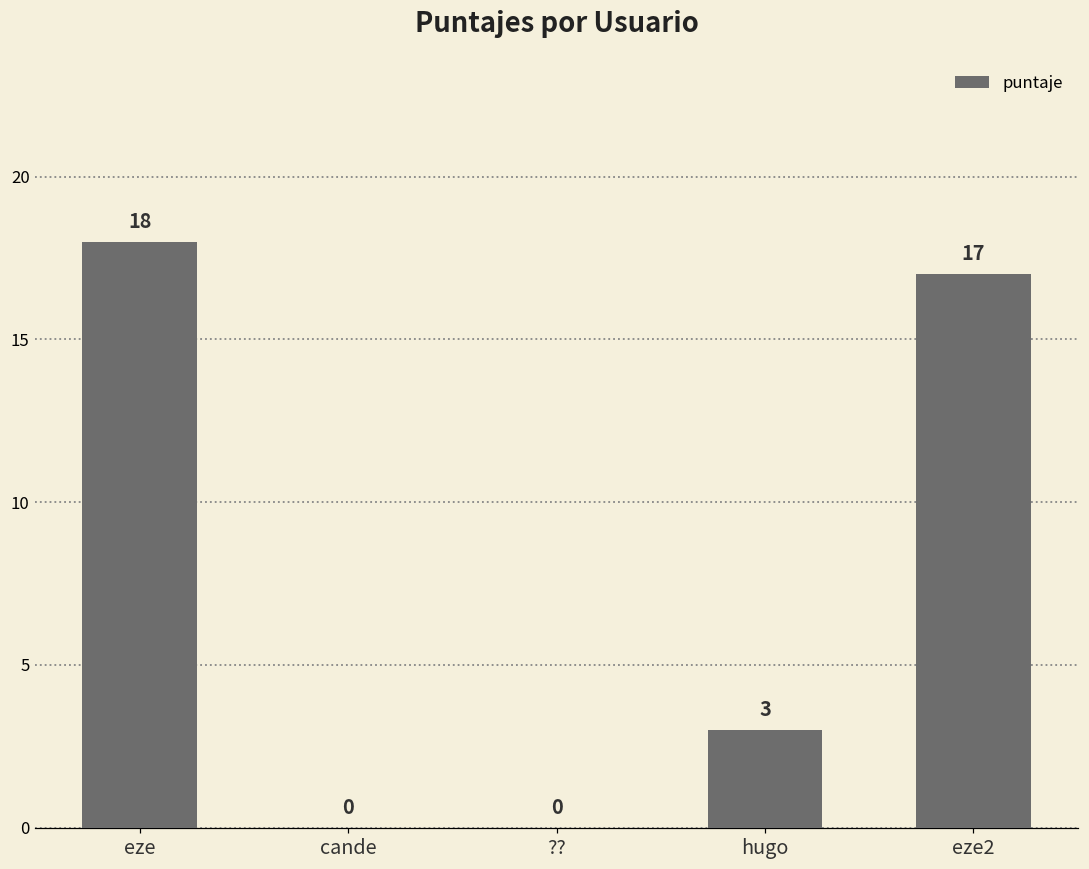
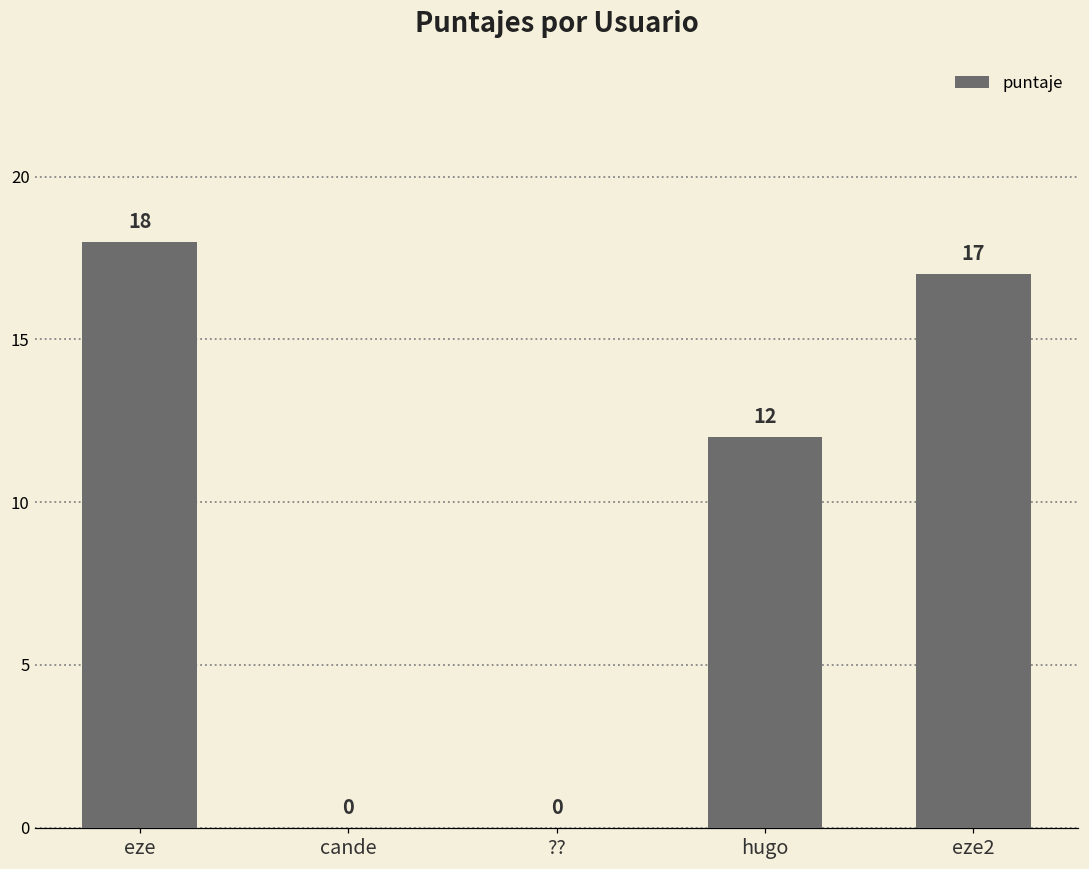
hugo: 3 -> 12
